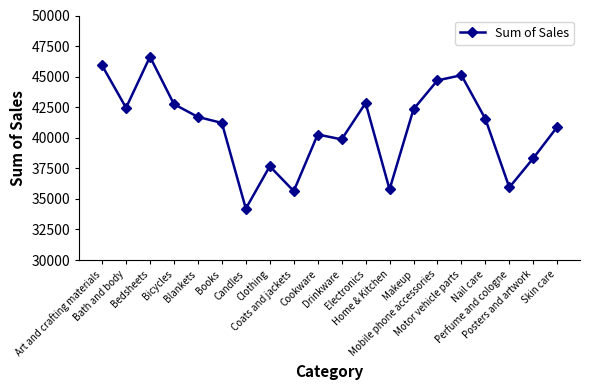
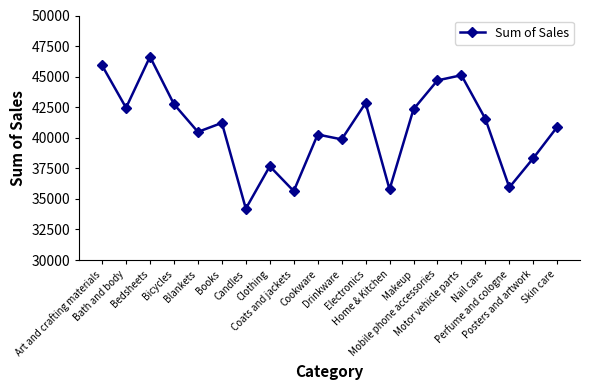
Blankets: 41700 -> 40500
